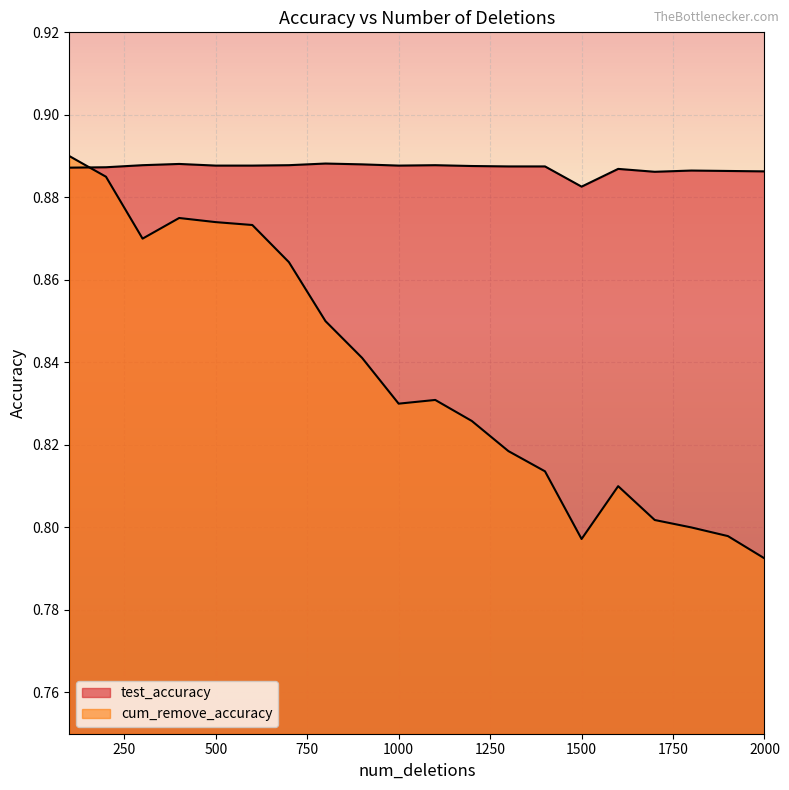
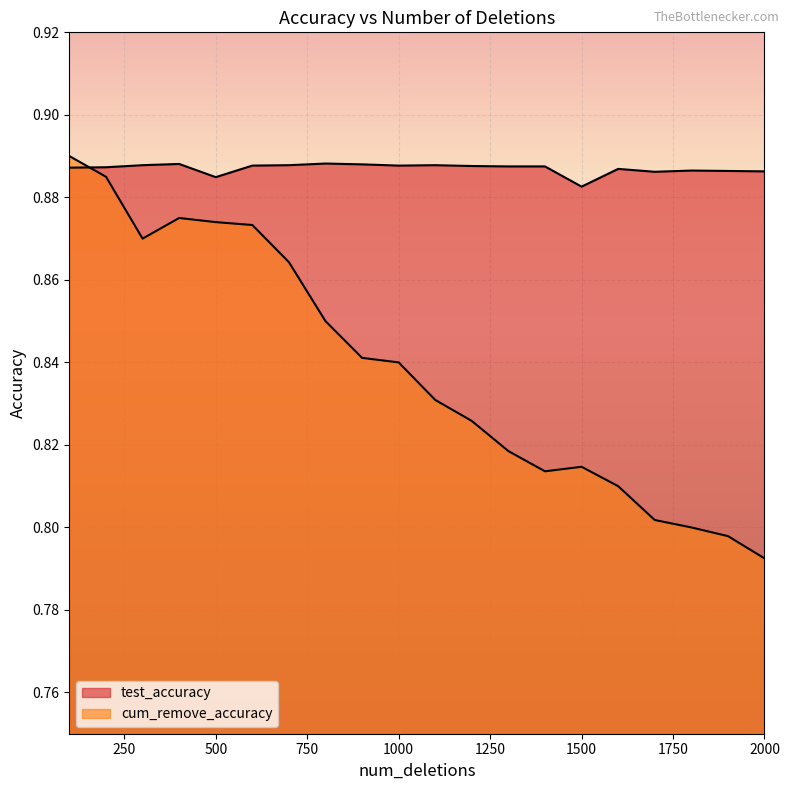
test_accuracy, 500: 0.888 -> 0.885
cum_remove_accuracy, 1000: 0.83 -> 0.84
cum_remove_accuracy, 1500: 0.797 -> 0.815
